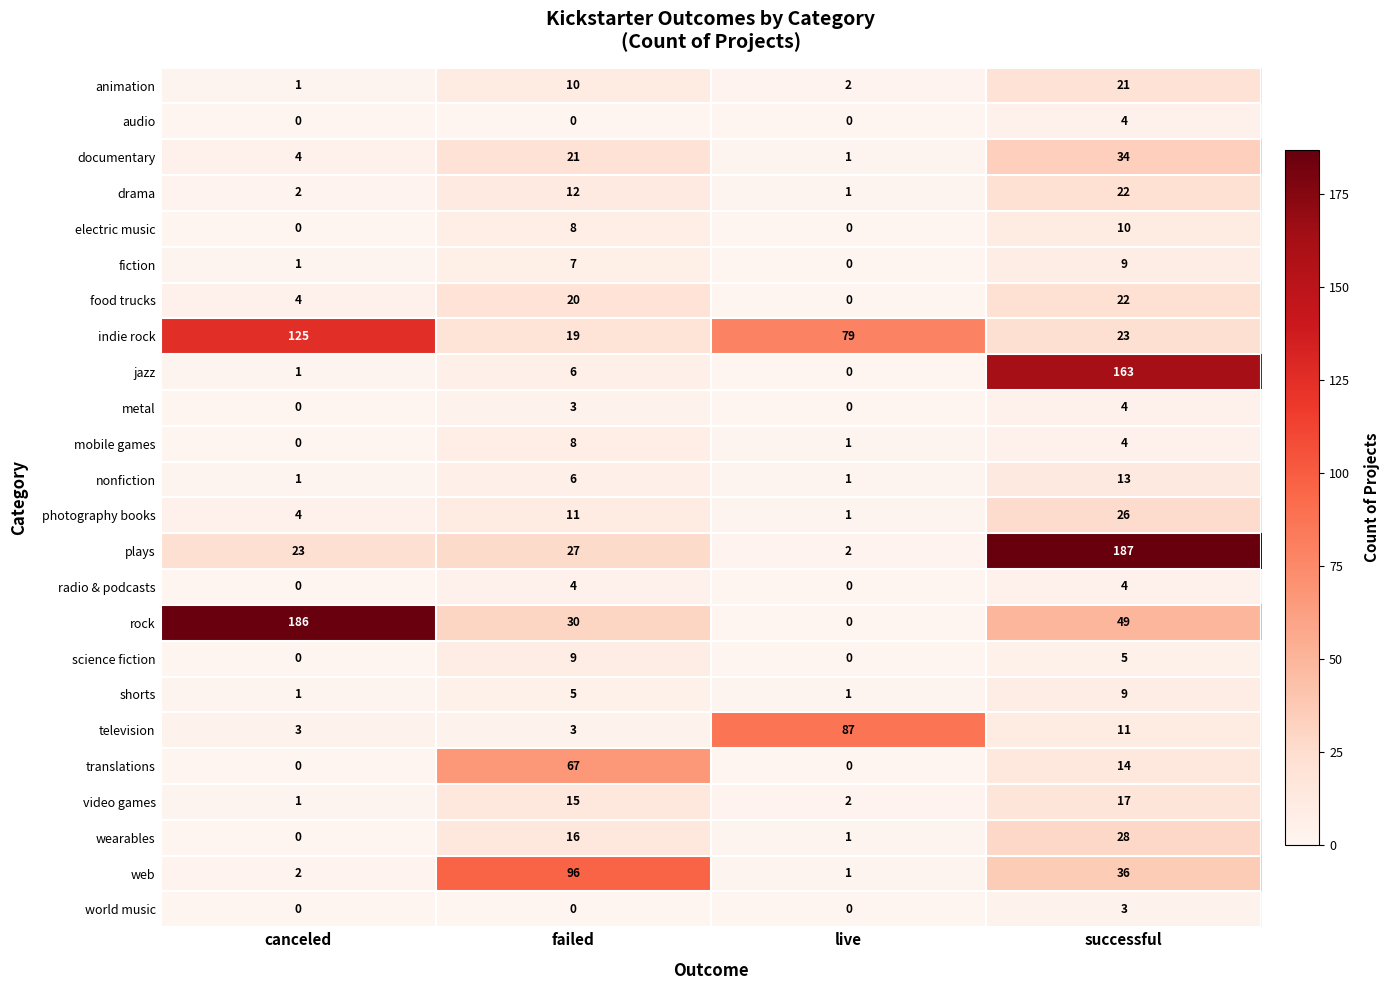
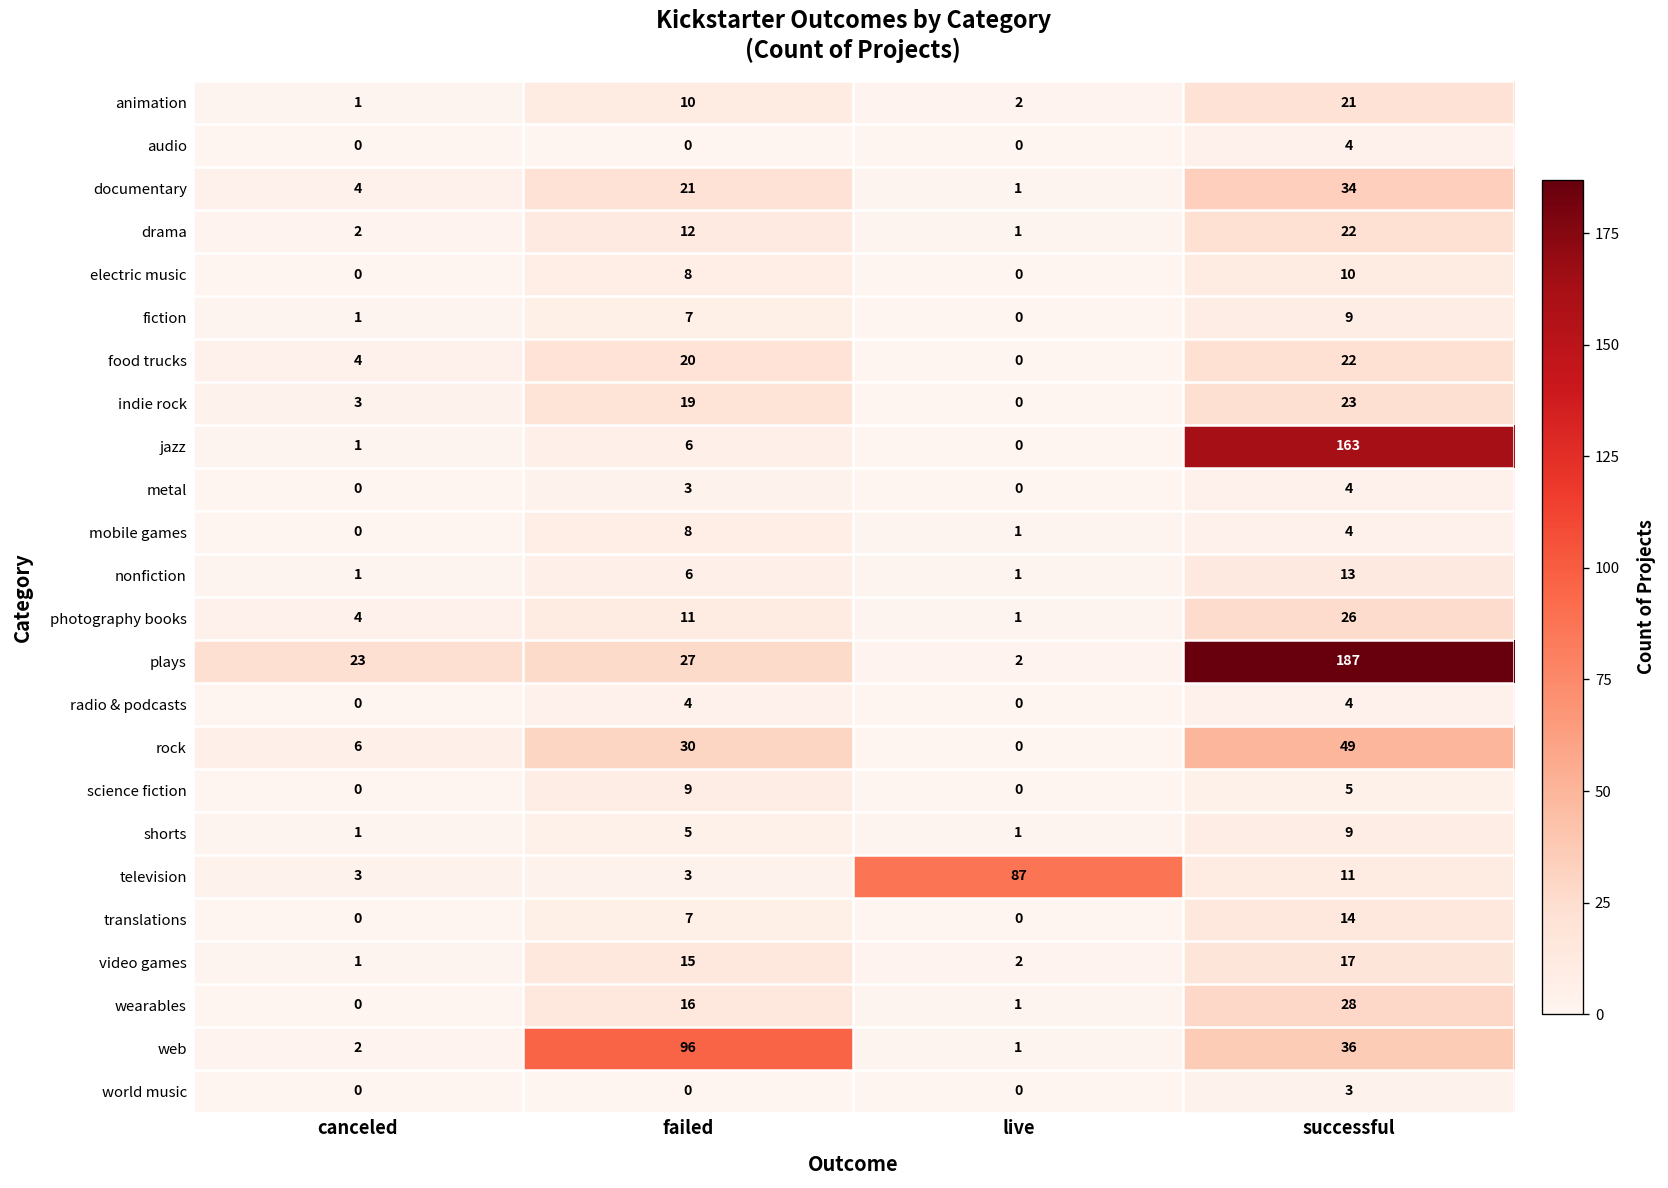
indie rock, canceled: 125 -> 3
indie rock, live: 79 -> 0
rock, canceled: 186 -> 6
translations, failed: 67 -> 7
